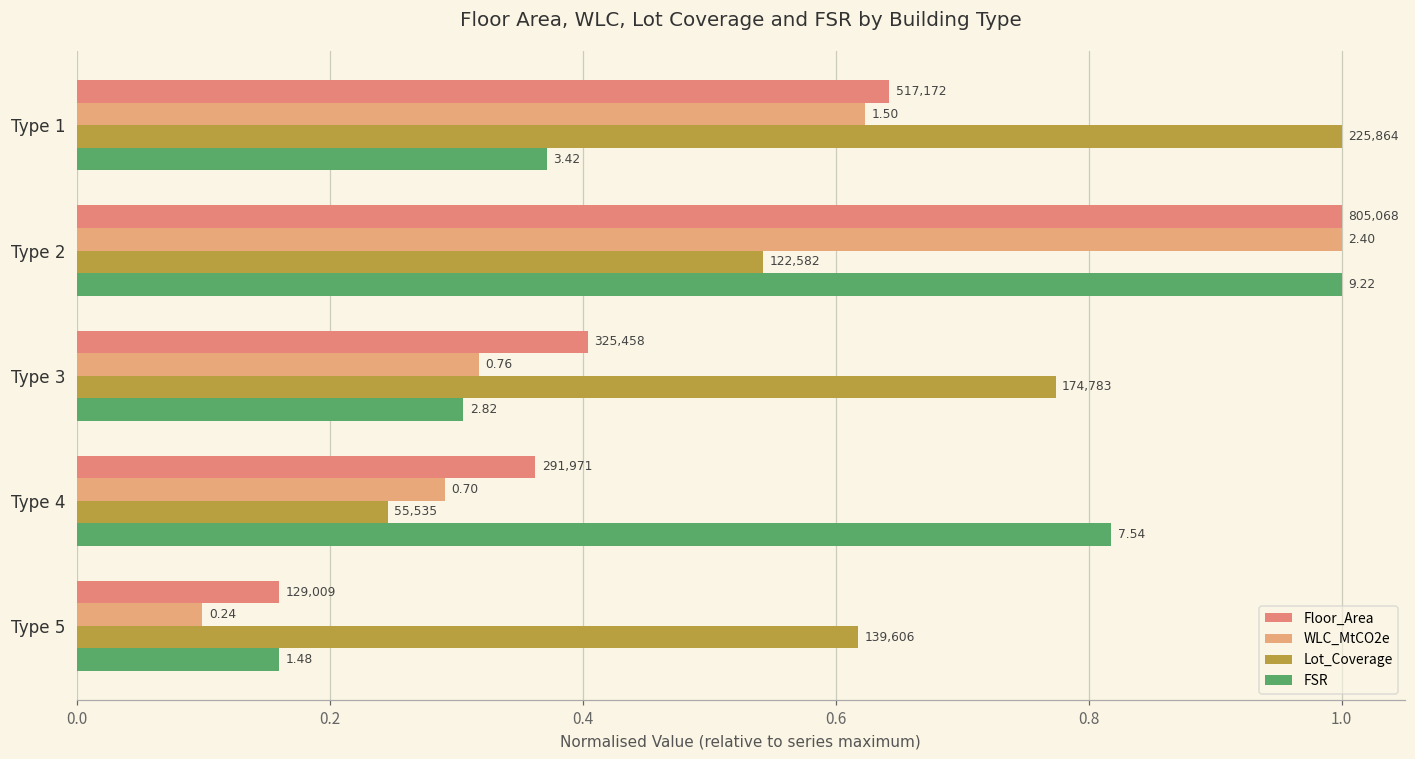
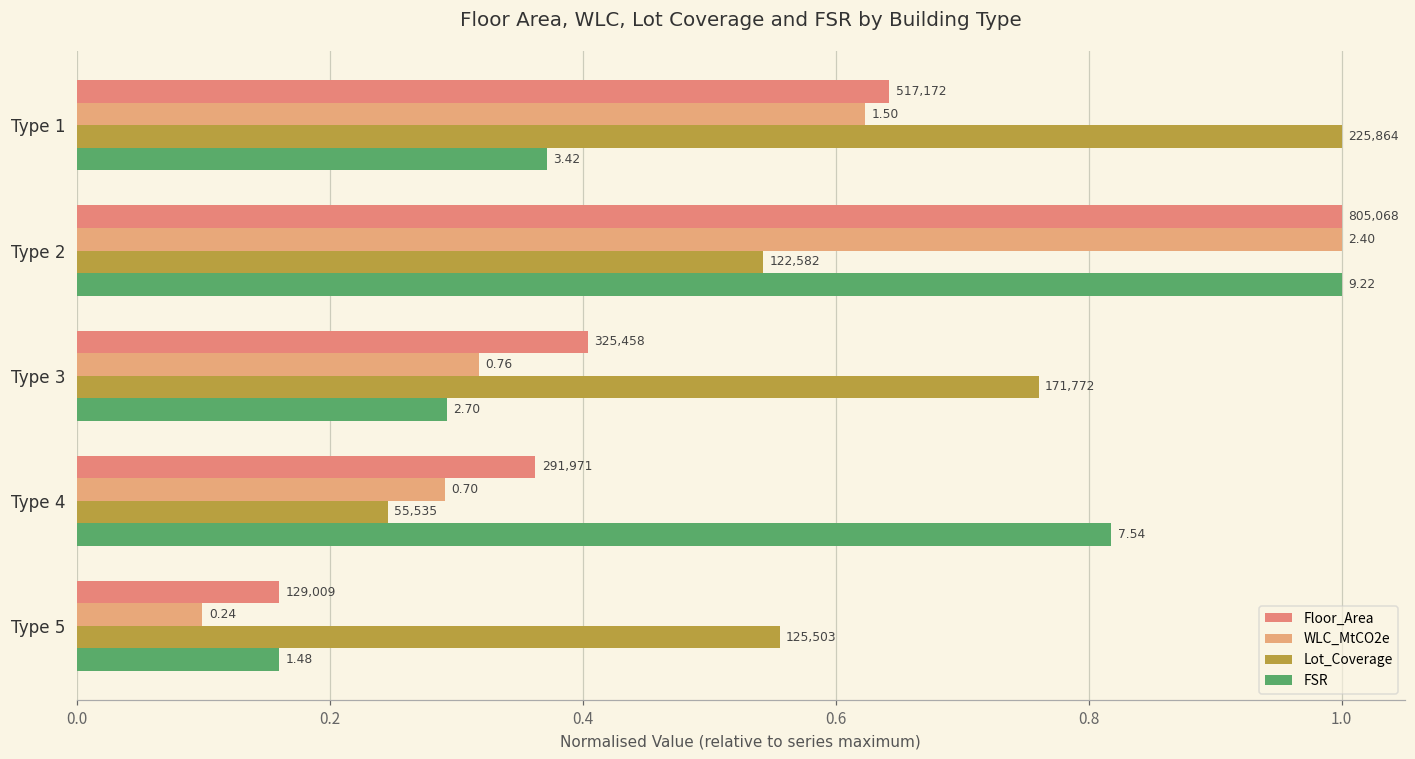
Lot_Coverage, Type 3: 174,783 -> 171,772
FSR, Type 3: 2.82 -> 2.70
Lot_Coverage, Type 5: 139,606 -> 125,503
